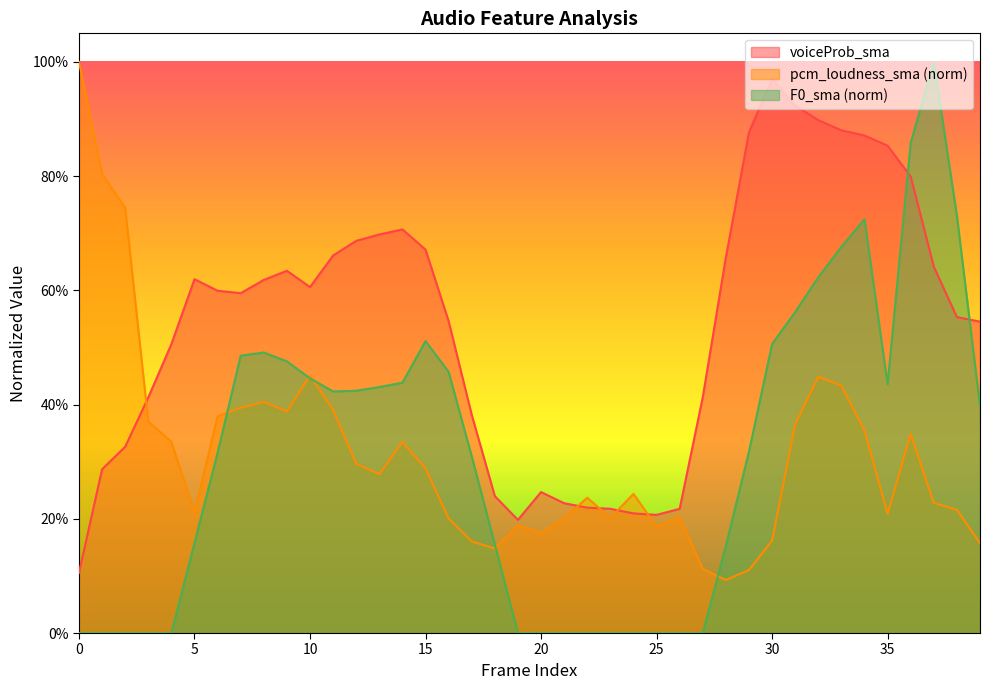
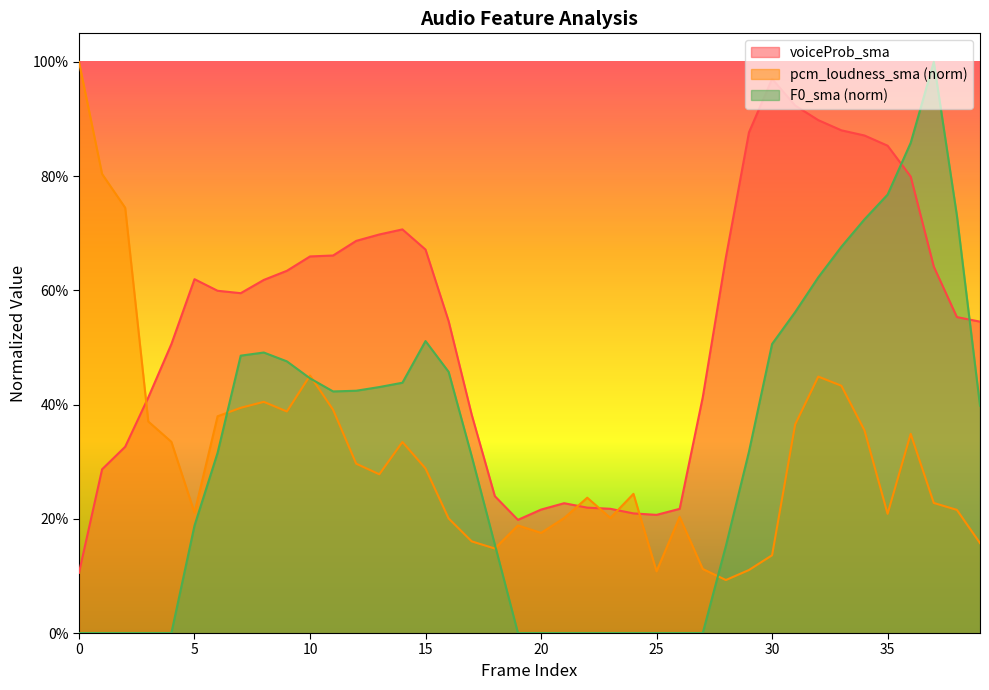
F0_sma (norm), 5: 16% -> 19%
voiceProb_sma, 10: 61% -> 66%
voiceProb_sma, 20: 25% -> 22%
pcm_loudness_sma (norm), 25: 19% -> 11%
pcm_loudness_sma (norm), 30: 16% -> 14%
F0_sma (norm), 35: 44% -> 77%
